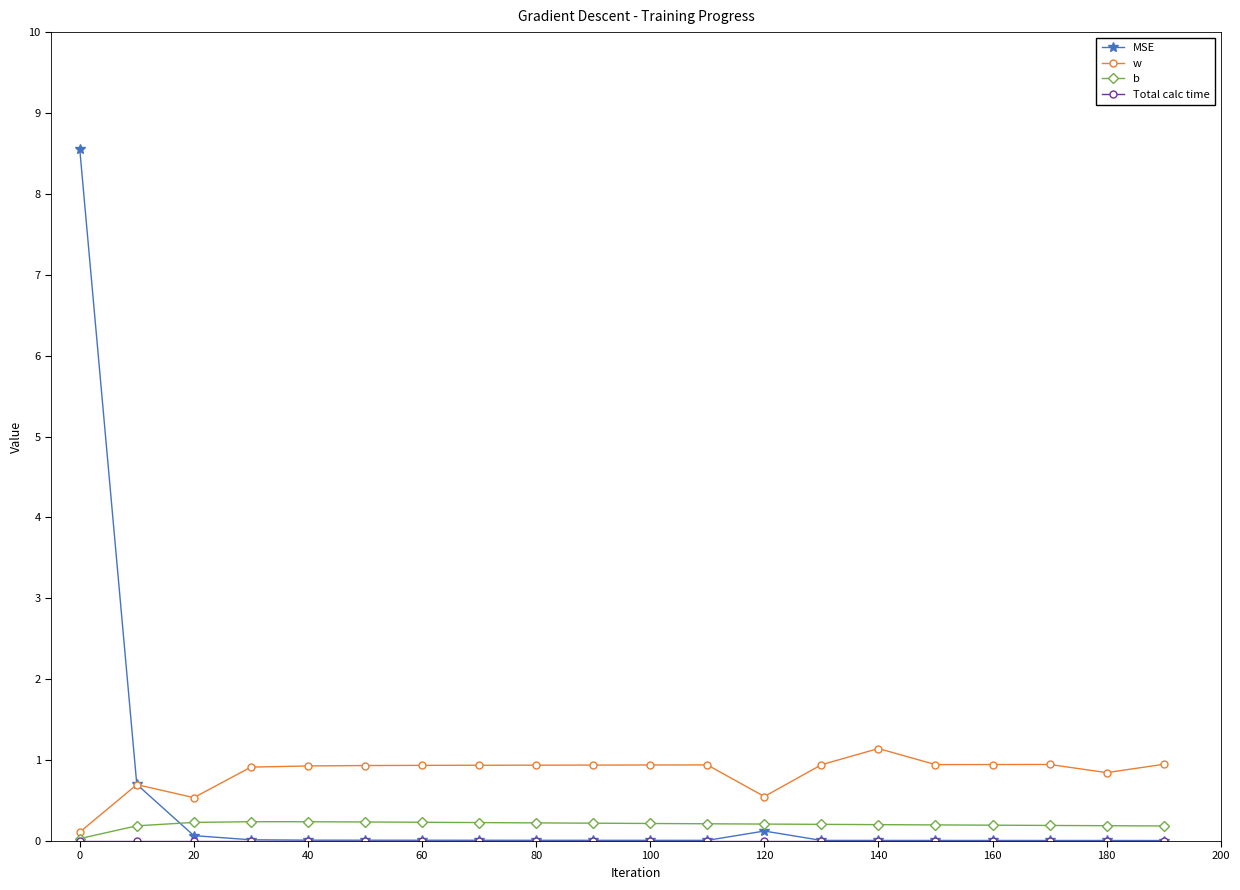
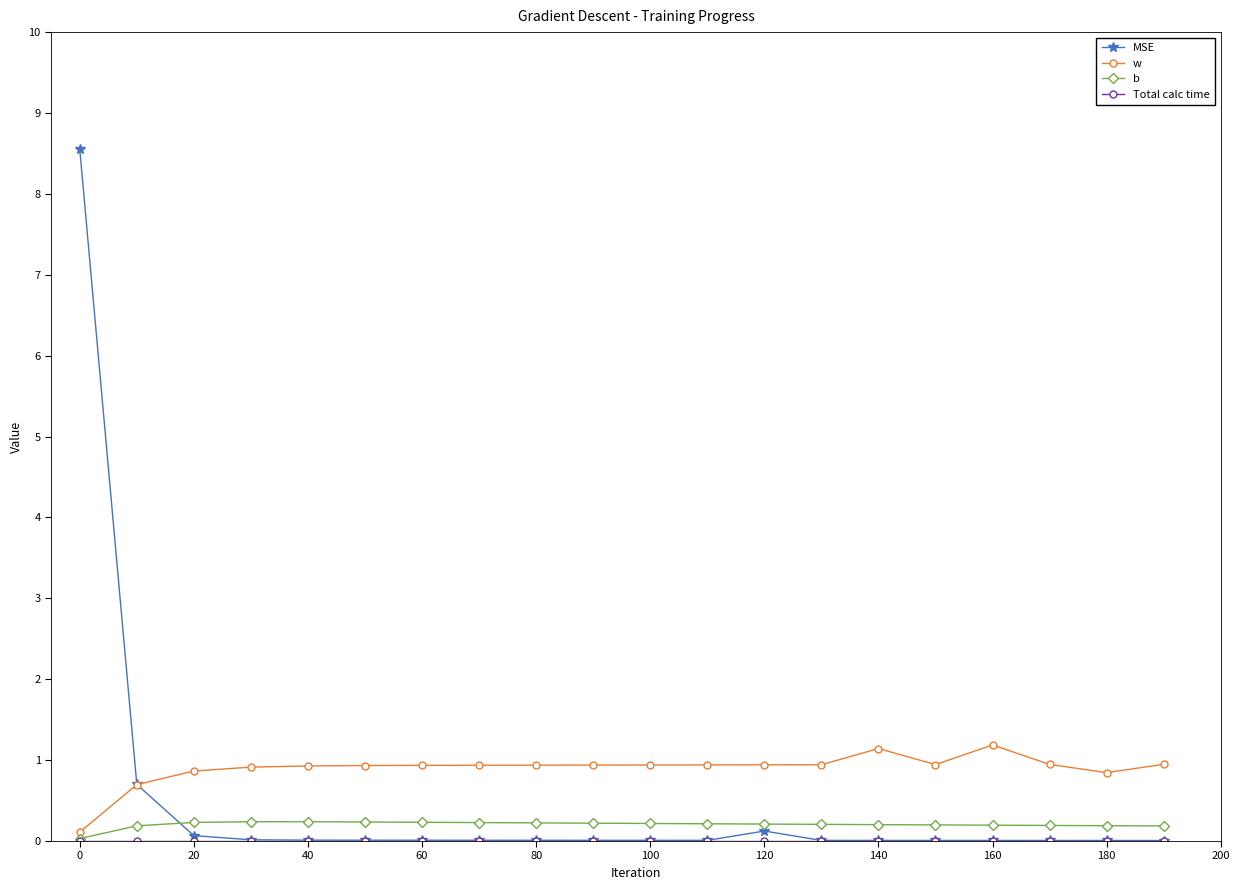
w, 20: 0.5 -> 0.9
w, 120: 0.6 -> 0.9
w, 160: 0.9 -> 1.2
